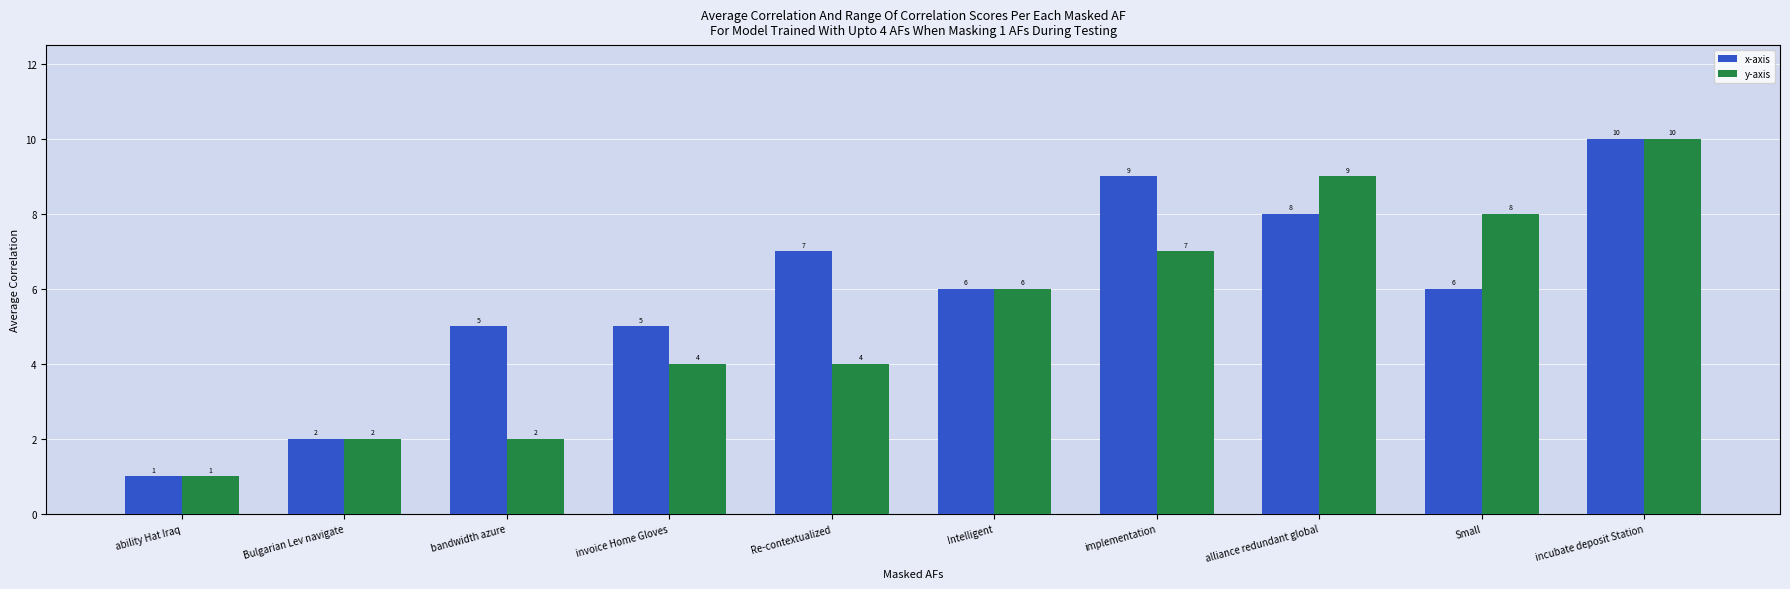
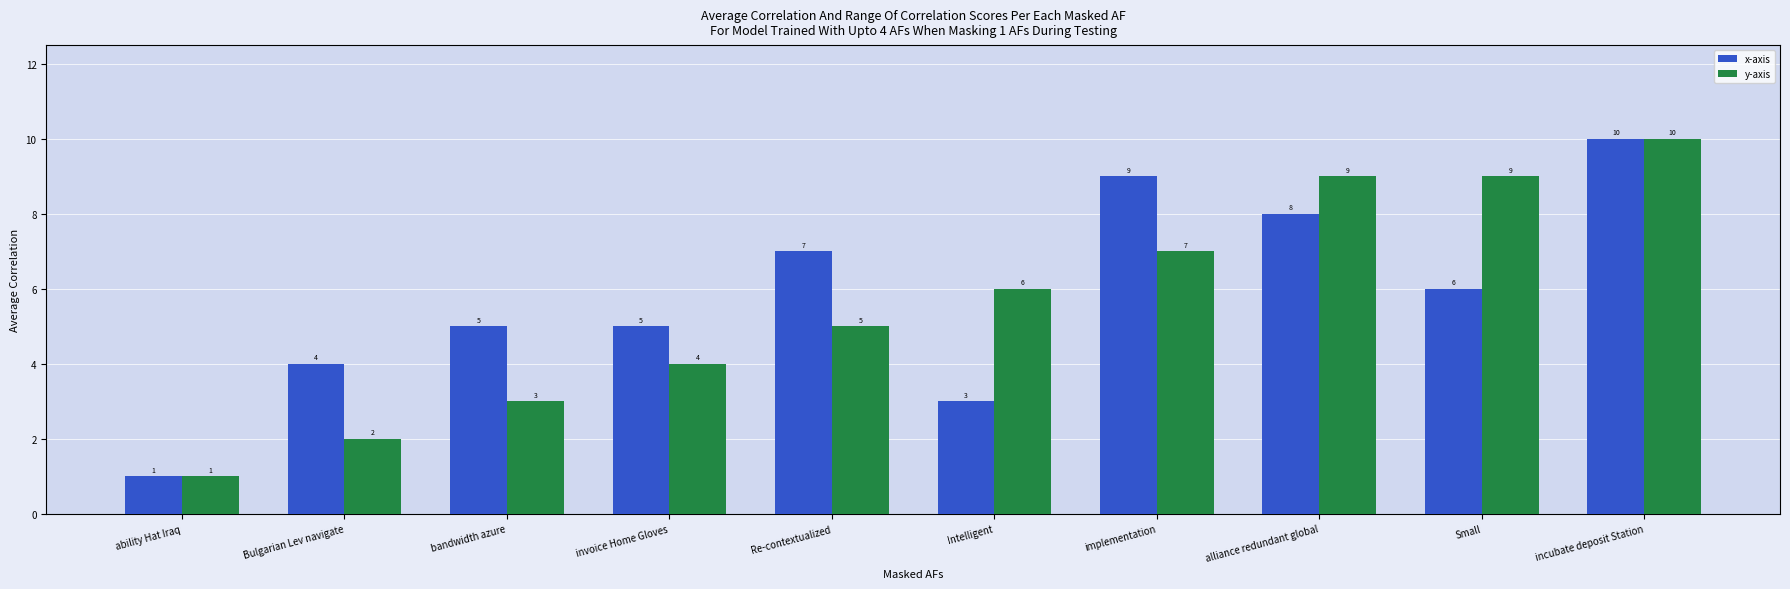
x-axis, Bulgarian Lev navigate: 2 -> 4
y-axis, bandwidth azure: 2 -> 3
y-axis, Re-contextualized: 4 -> 5
x-axis, Intelligent: 6 -> 3
y-axis, Small: 8 -> 9
